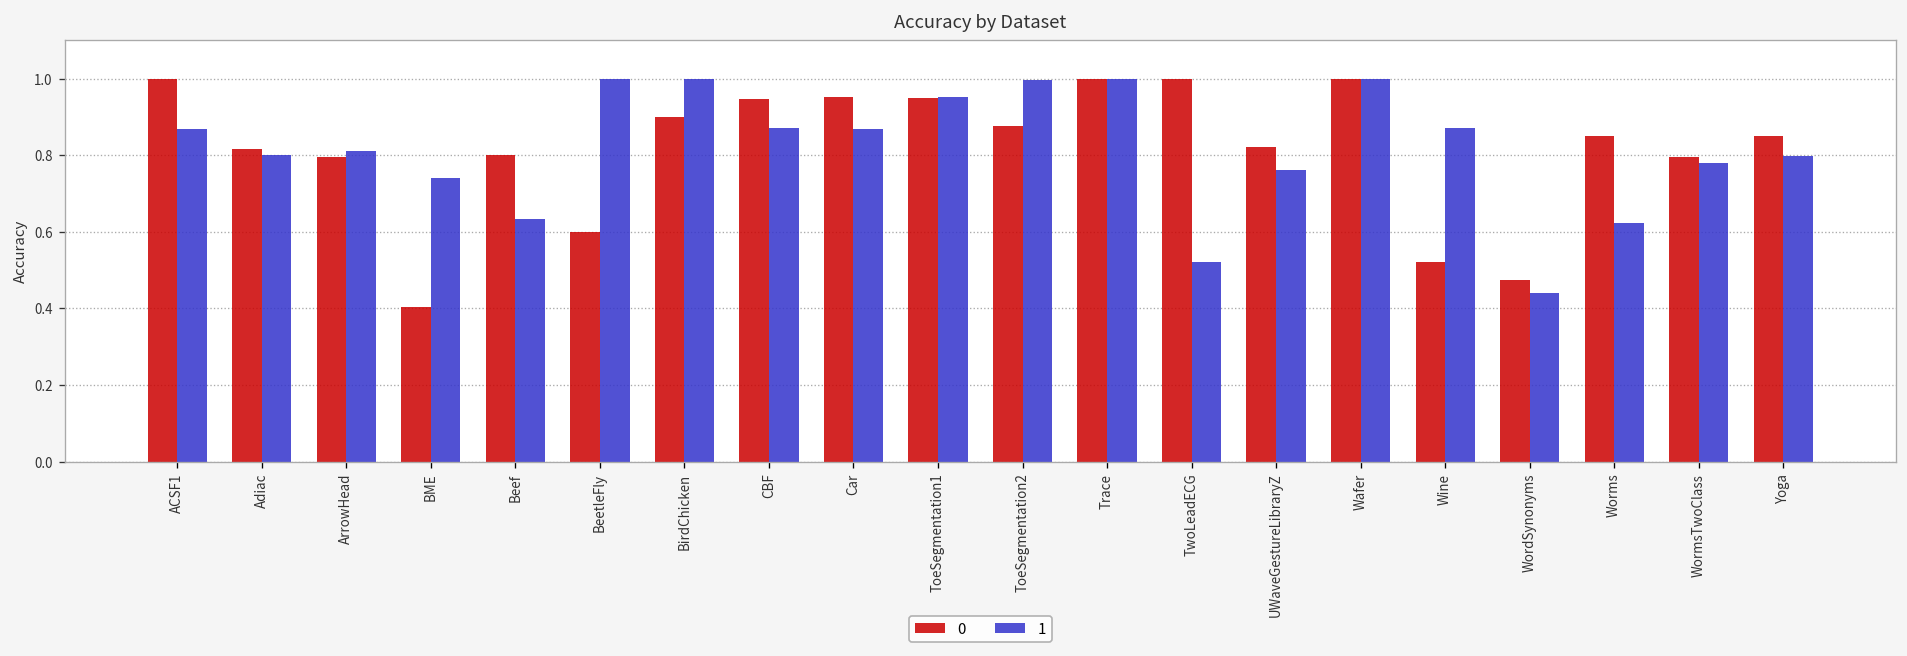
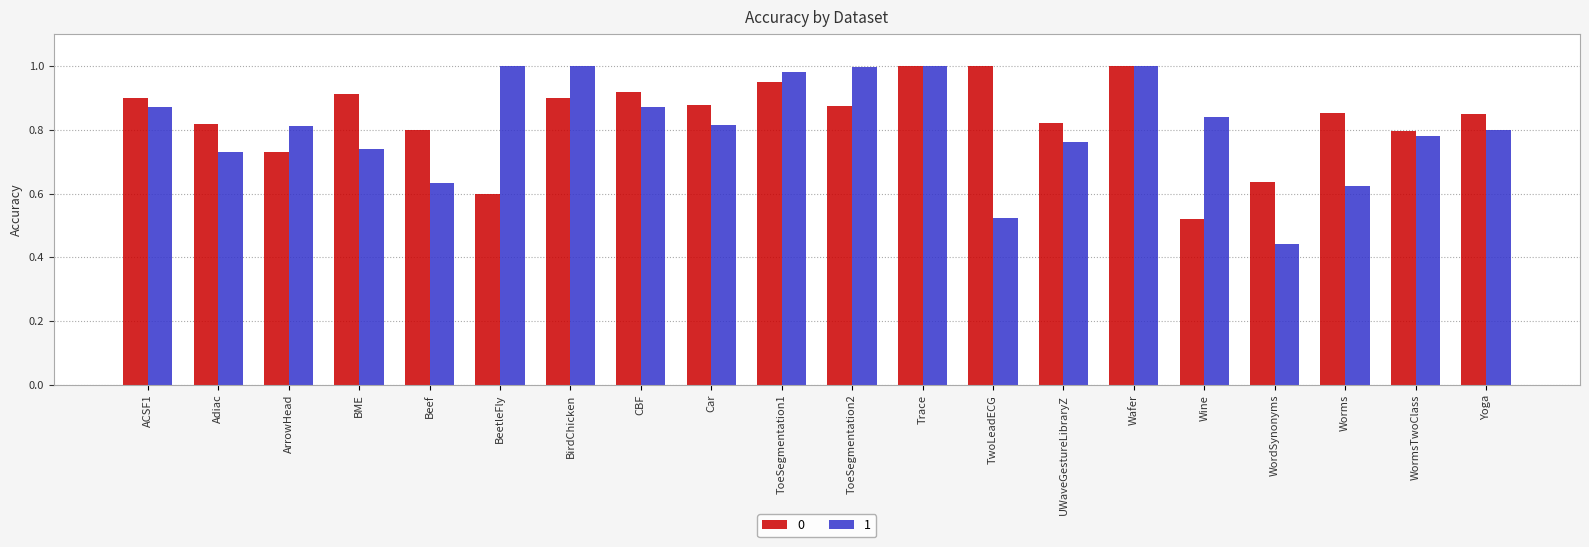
0, ACSF1: 1.0 -> 0.9
1, Adiac: 0.80 -> 0.73
0, ArrowHead: 0.79 -> 0.73
0, BME: 0.40 -> 0.91
0, CBF: 0.95 -> 0.92
0, Car: 0.95 -> 0.88
1, Car: 0.87 -> 0.81
1, ToeSegmentation1: 0.95 -> 0.98
1, Wine: 0.87 -> 0.84
0, WordSynonyms: 0.47 -> 0.63
